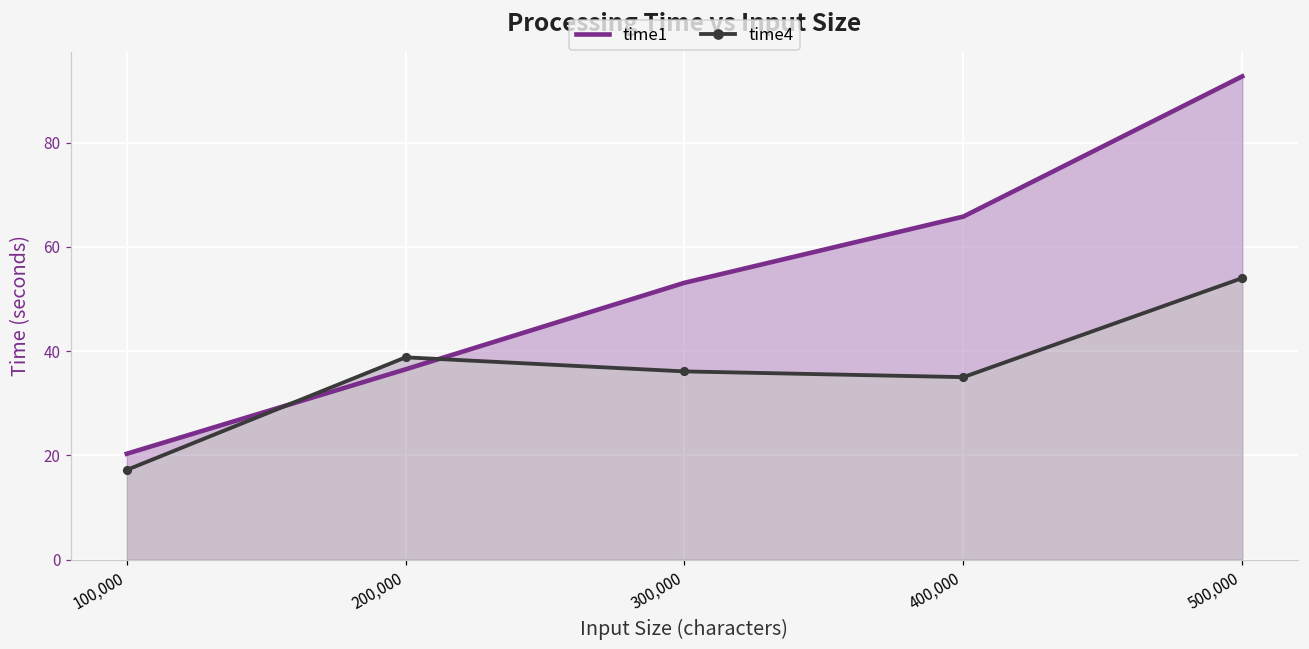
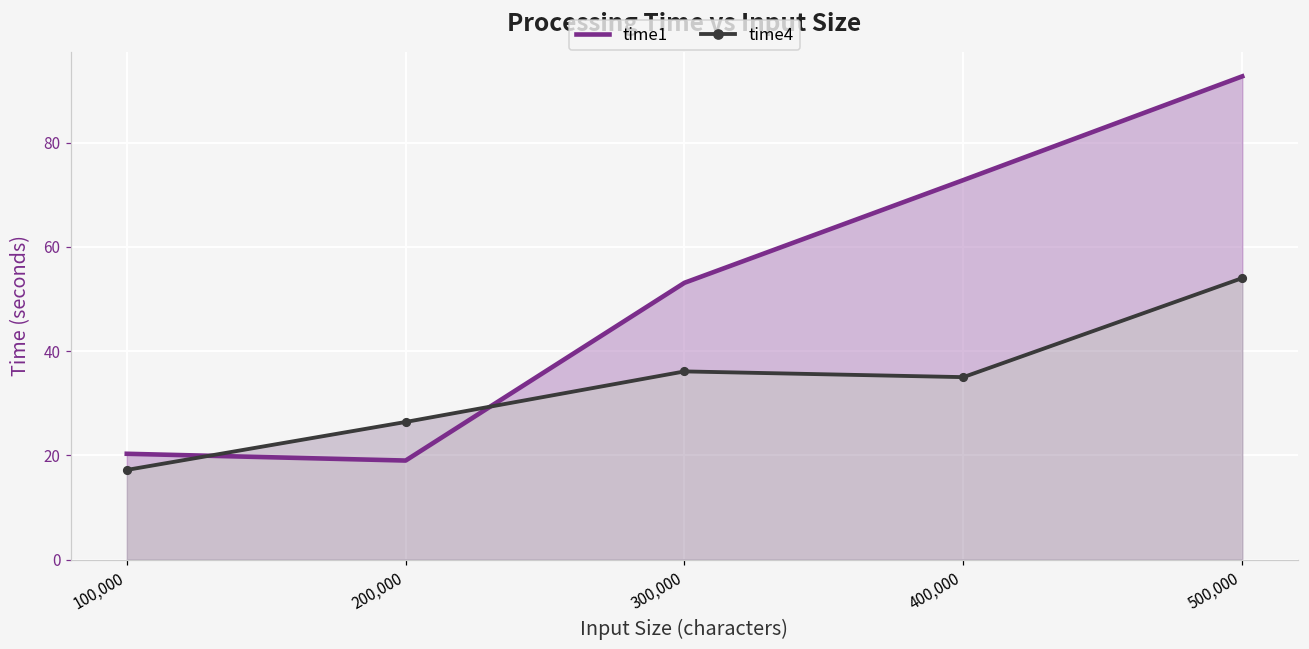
time1, 200,000: 37 -> 19
time4, 200,000: 39 -> 26
time1, 400,000: 66 -> 73
